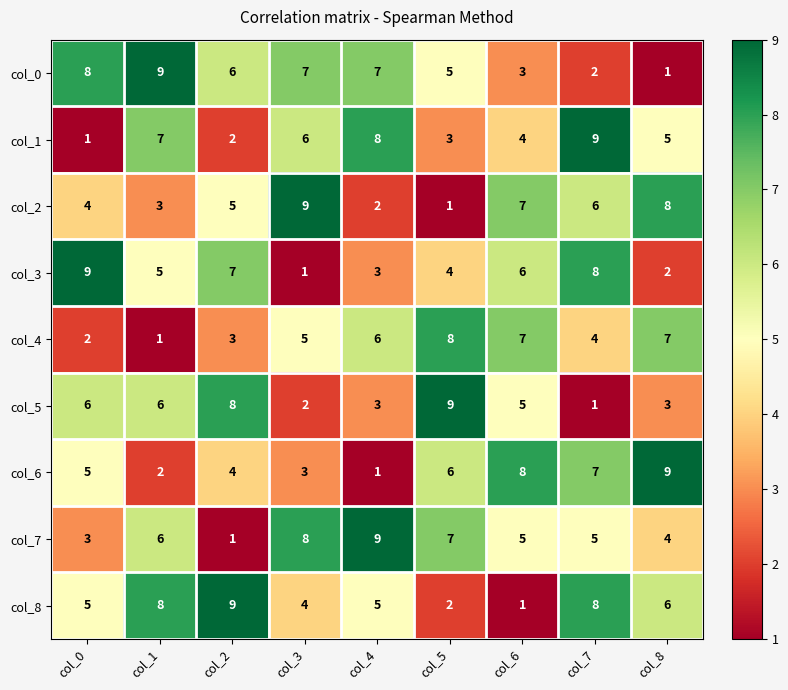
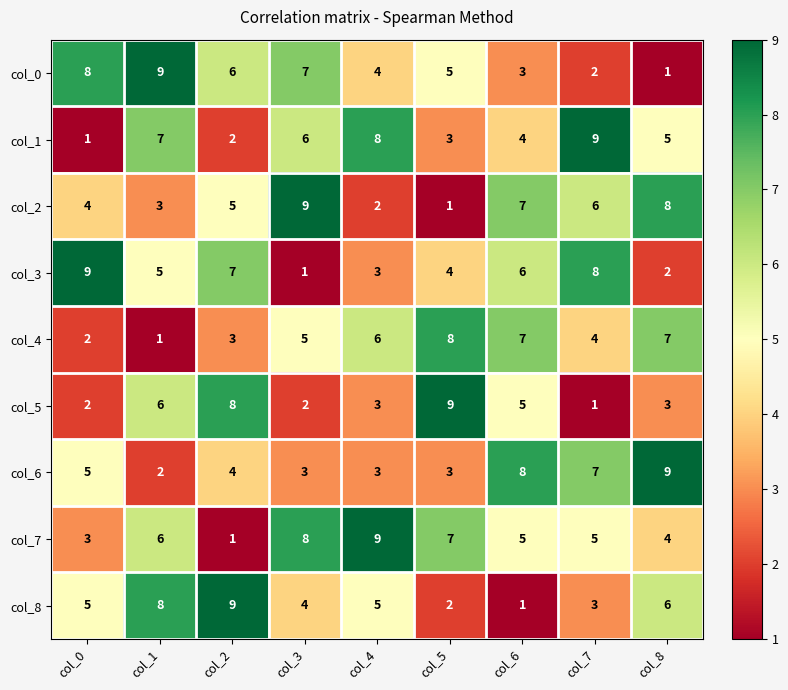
col_0, col_4: 7 -> 4
col_5, col_0: 6 -> 2
col_6, col_4: 1 -> 3
col_6, col_5: 6 -> 3
col_8, col_7: 8 -> 3
